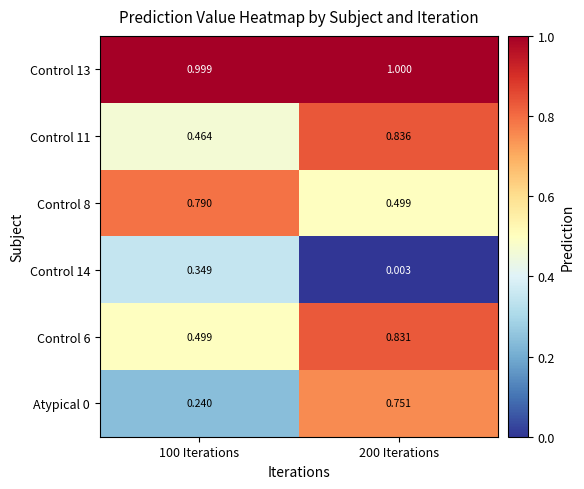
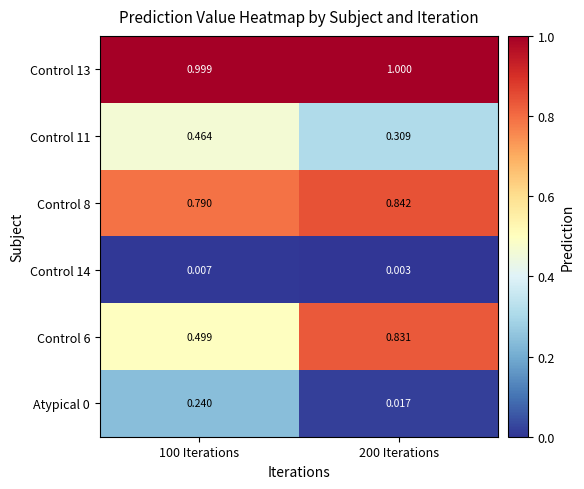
Control 11, 200 Iterations: 0.836 -> 0.309
Control 8, 200 Iterations: 0.499 -> 0.842
Control 14, 100 Iterations: 0.349 -> 0.007
Atypical 0, 200 Iterations: 0.751 -> 0.017
